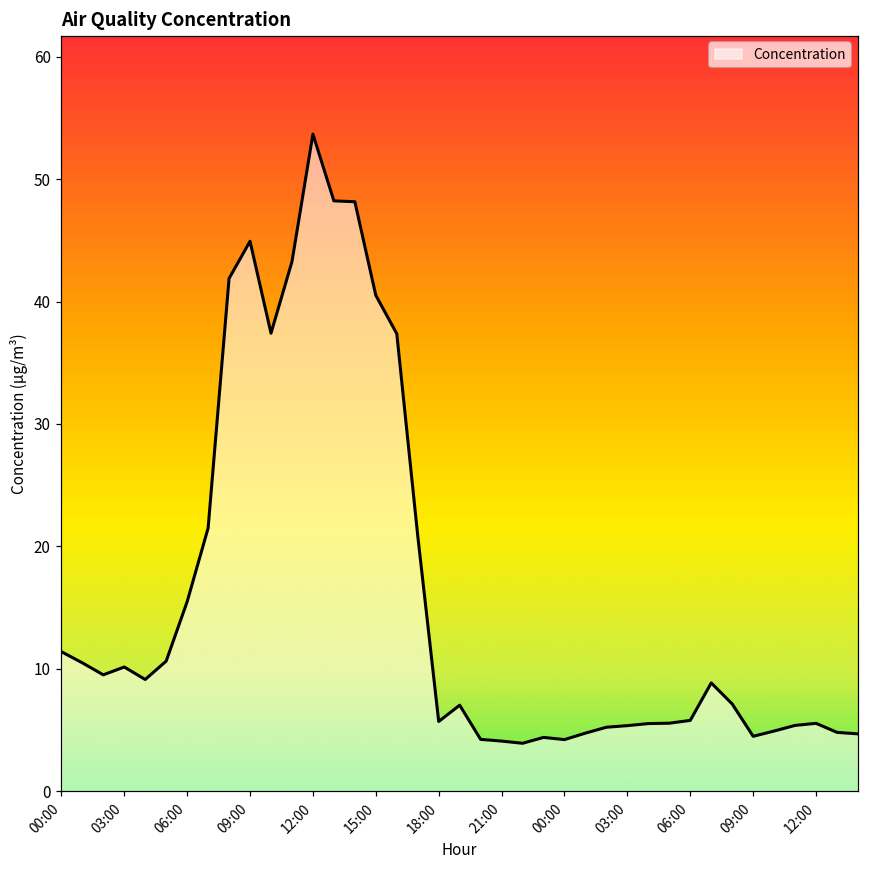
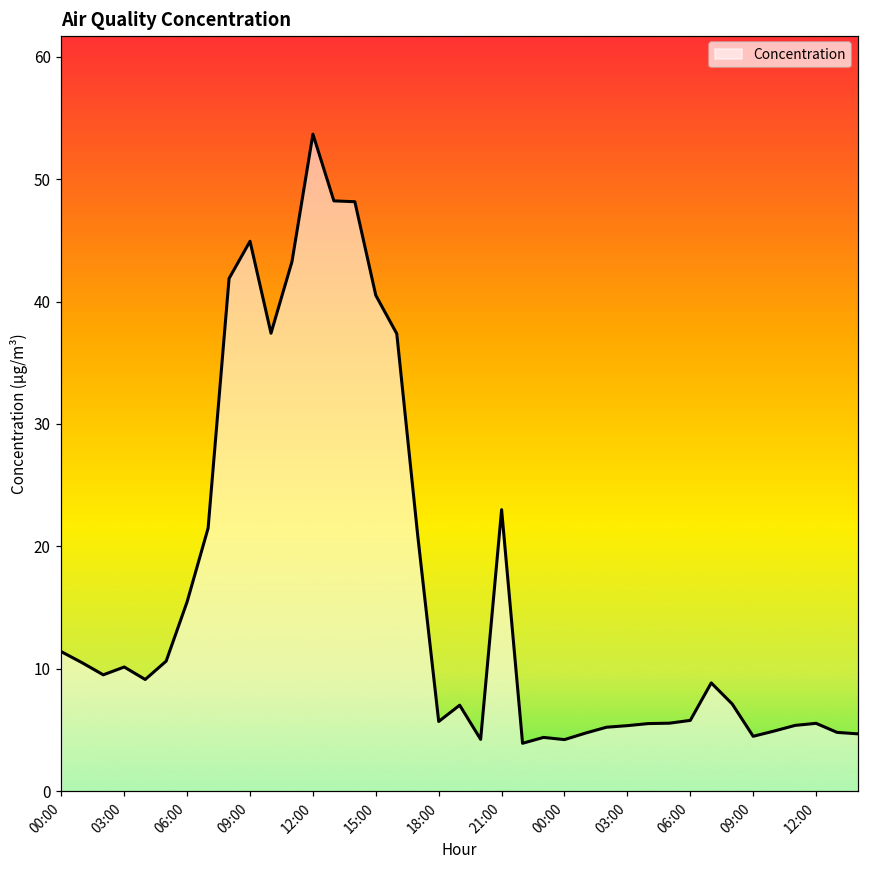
21:00: 4.1 -> 23.0
